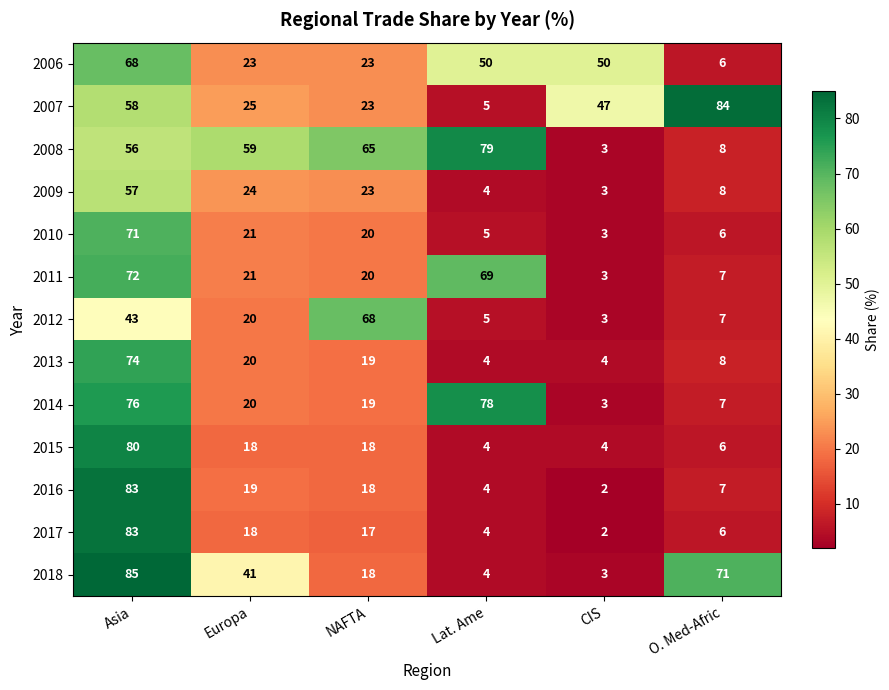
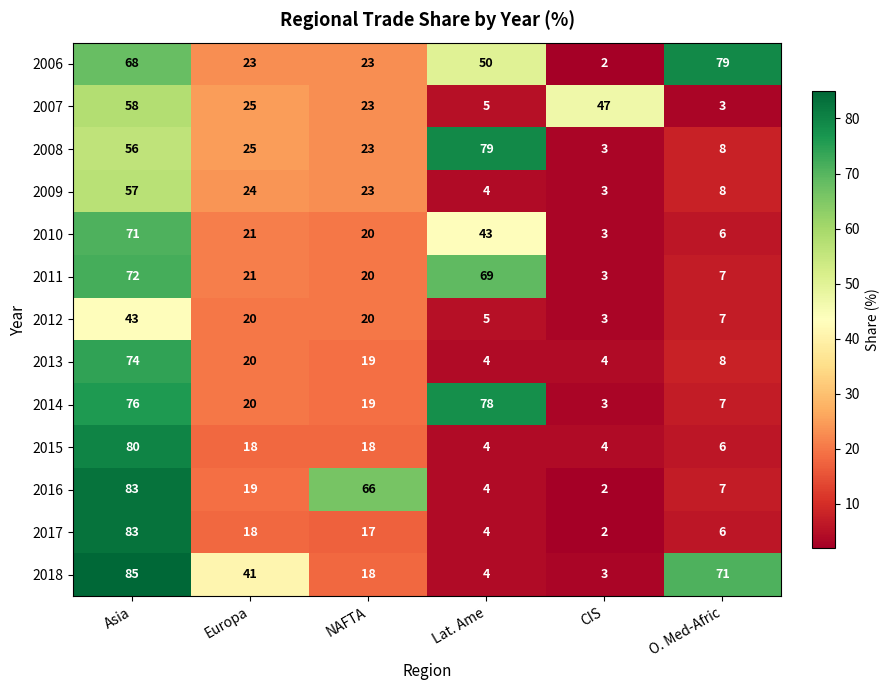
2006, CIS: 50 -> 2
2006, O. Med-Afric: 6 -> 79
2007, O. Med-Afric: 84 -> 3
2008, Europa: 59 -> 25
2008, NAFTA: 65 -> 23
2010, Lat. Ame: 5 -> 43
2012, NAFTA: 68 -> 20
2016, NAFTA: 18 -> 66
